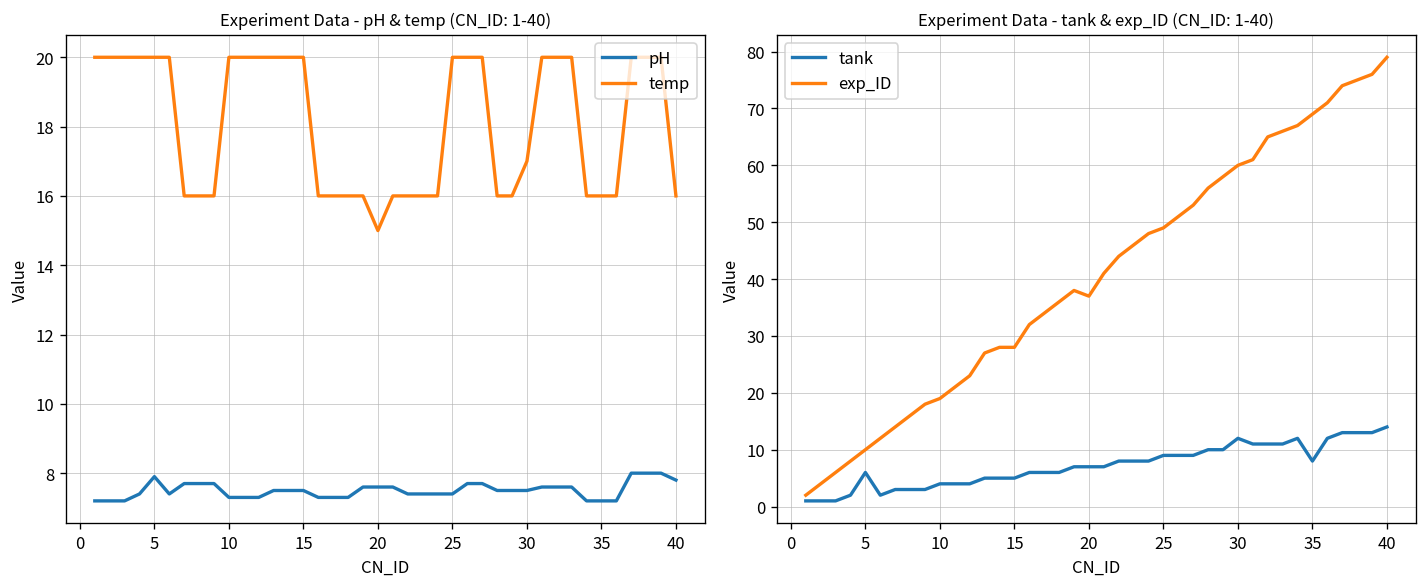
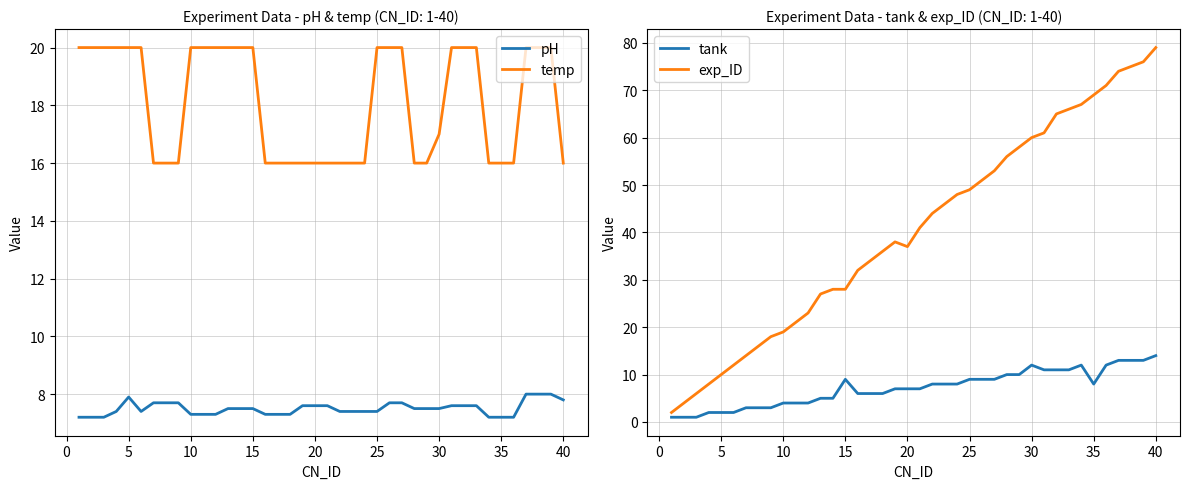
Experiment Data - pH & temp (CN_ID: 1-40), temp, 20: 15 -> 16
Experiment Data - tank & exp_ID (CN_ID: 1-40), tank, 5: 6 -> 2
Experiment Data - tank & exp_ID (CN_ID: 1-40), tank, 15: 5 -> 9
